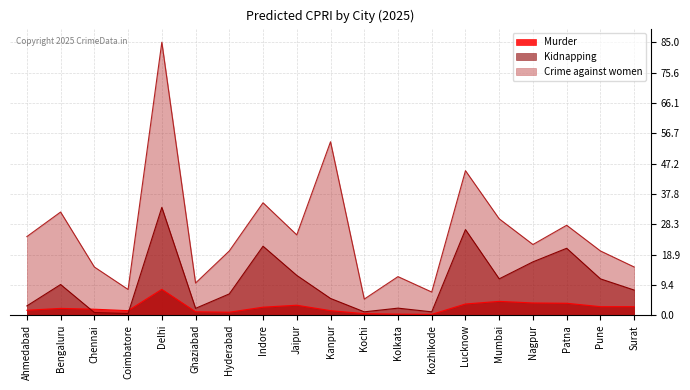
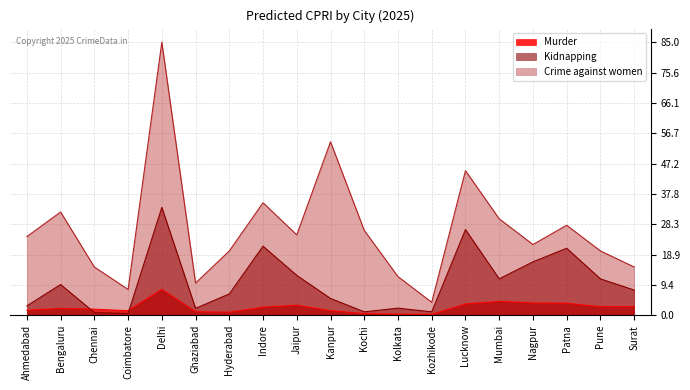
Crime against women, Kochi: 5 -> 26
Crime against women, Kozhikode: 7 -> 4
